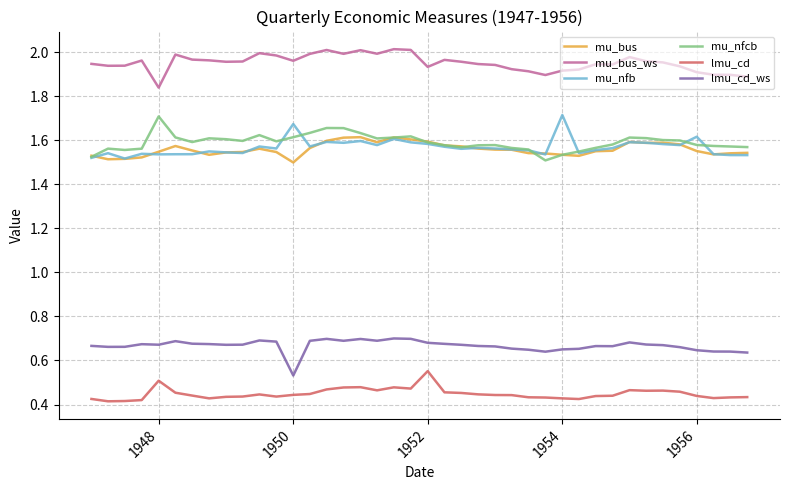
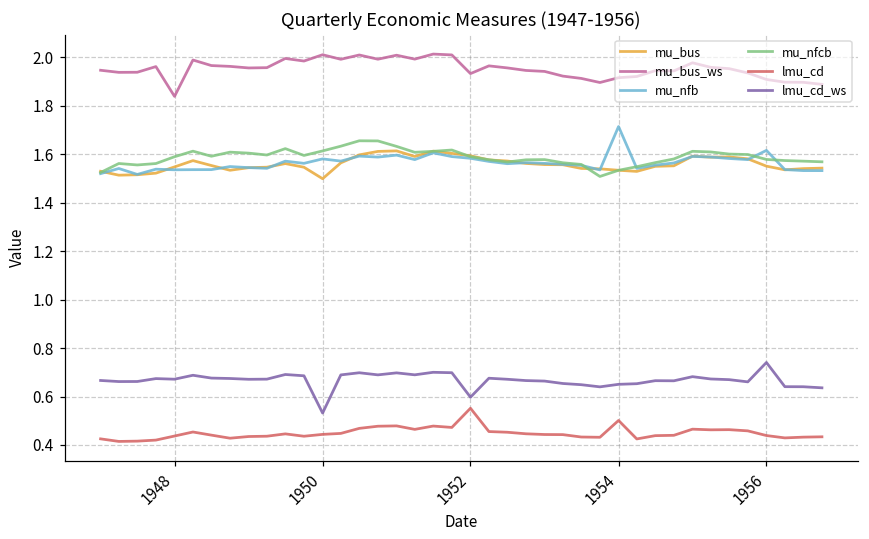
mu_nfcb, 1948: 1.71 -> 1.59
lmu_cd, 1948: 0.51 -> 0.44
mu_bus_ws, 1950: 1.96 -> 2.01
mu_nfb, 1950: 1.67 -> 1.58
lmu_cd_ws, 1952: 0.68 -> 0.60
lmu_cd, 1954: 0.43 -> 0.50
lmu_cd_ws, 1956: 0.65 -> 0.74
